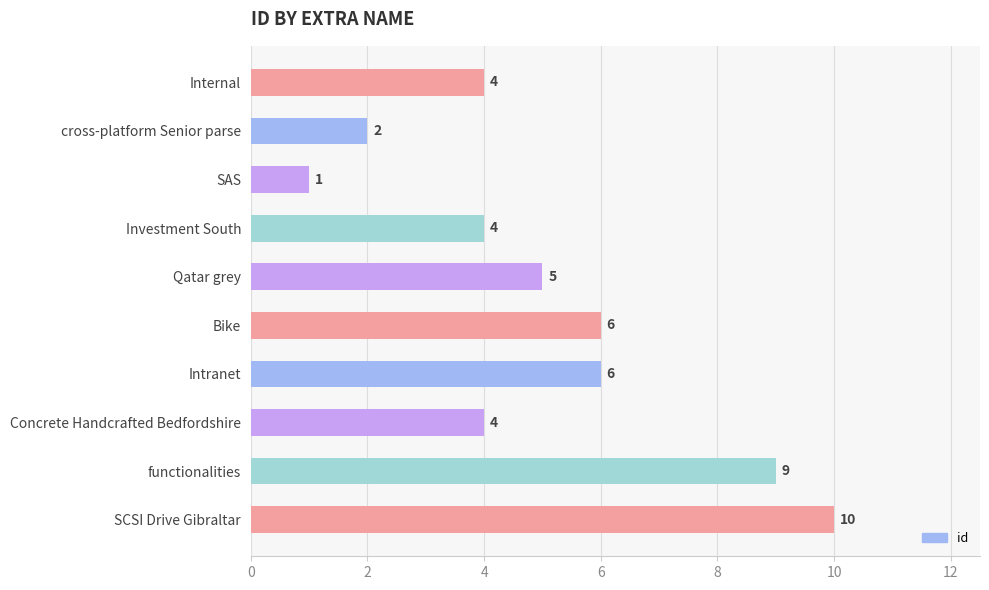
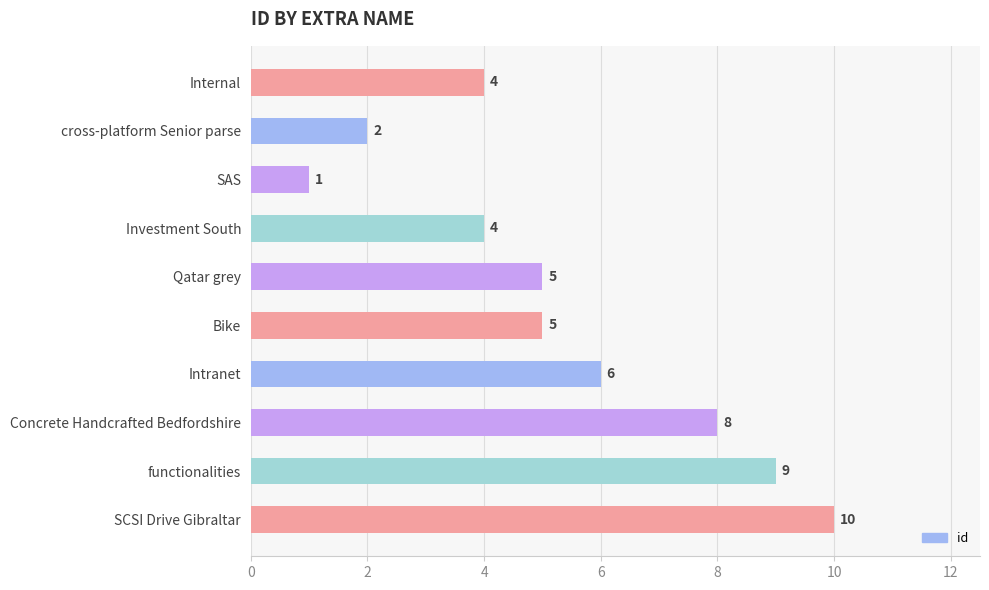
Bike: 6 -> 5
Concrete Handcrafted Bedfordshire: 4 -> 8
